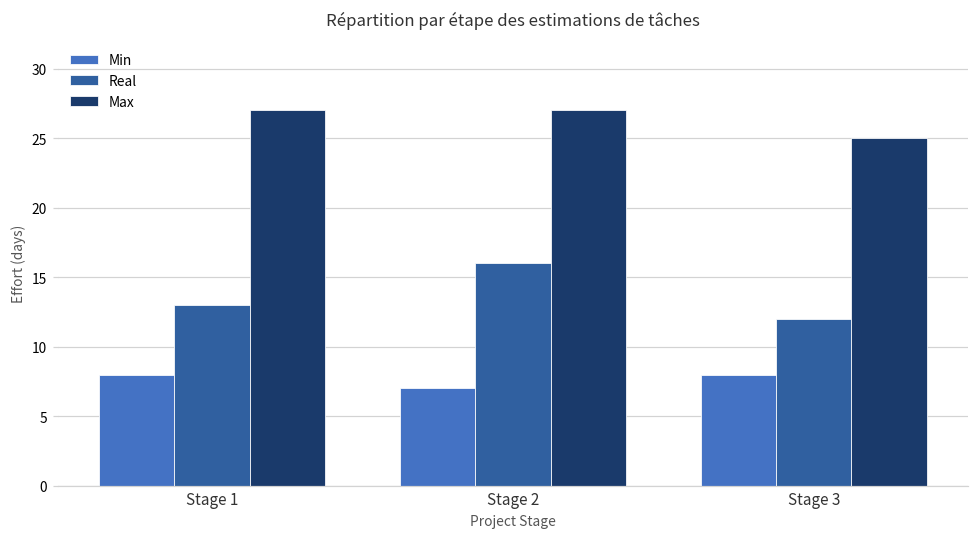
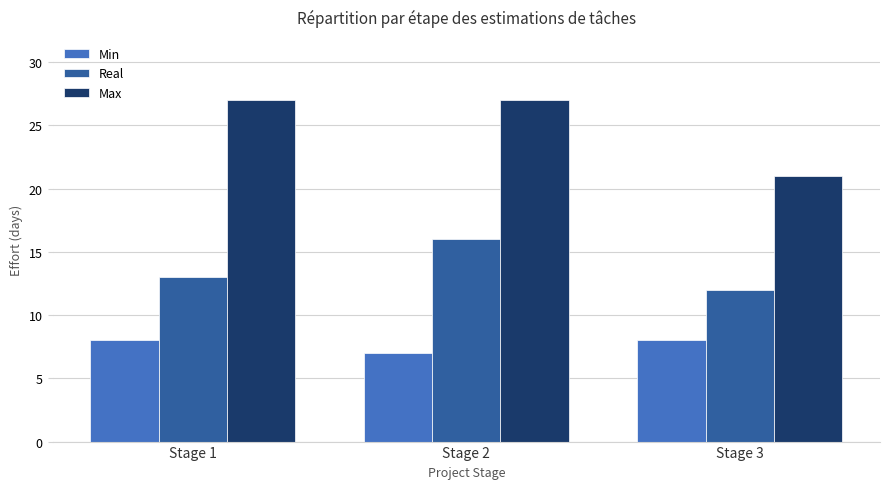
Max, Stage 3: 25 -> 21
